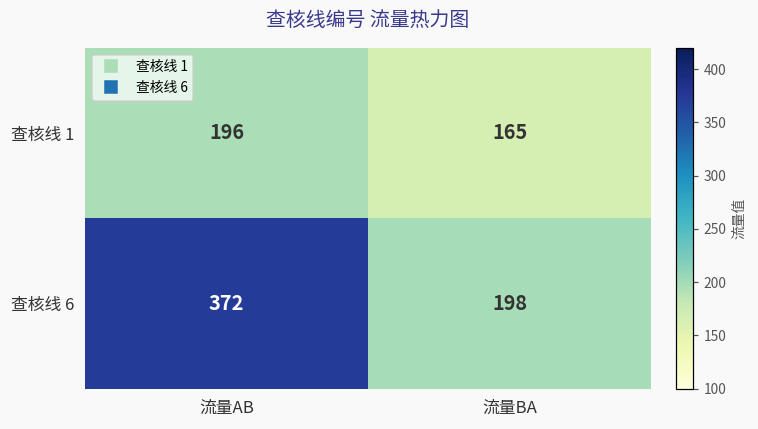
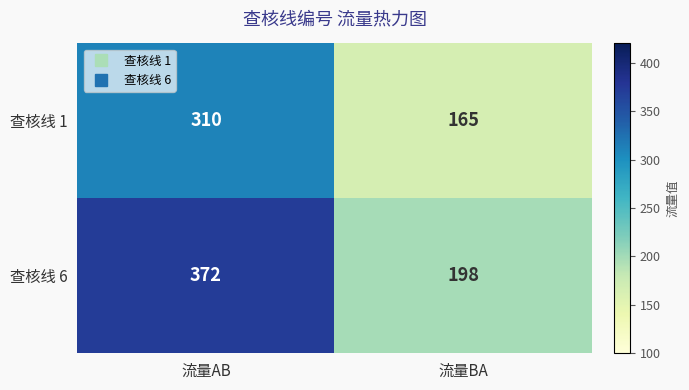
查核线 1, 流量AB: 196 -> 310
